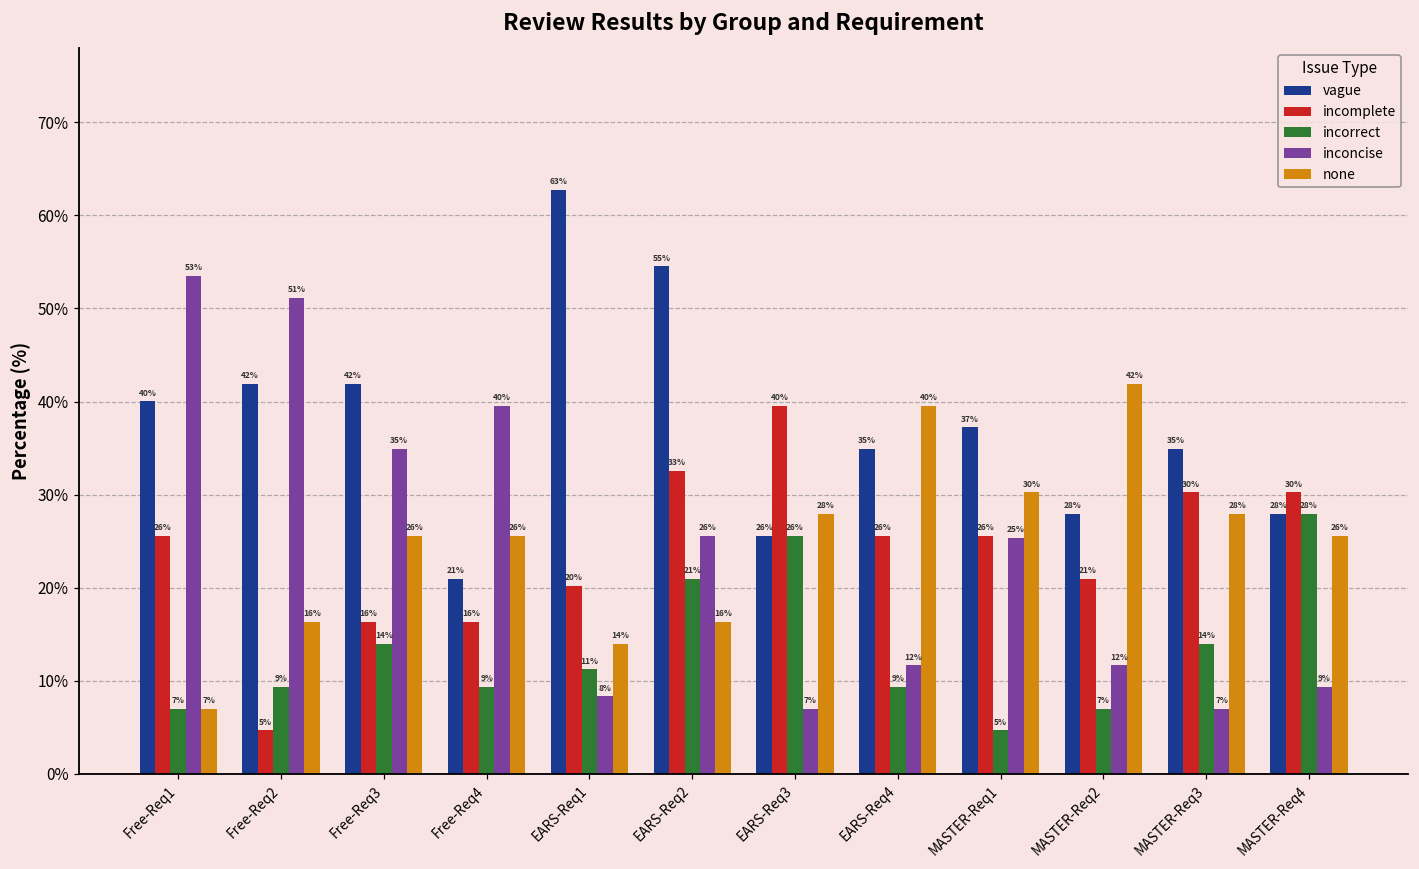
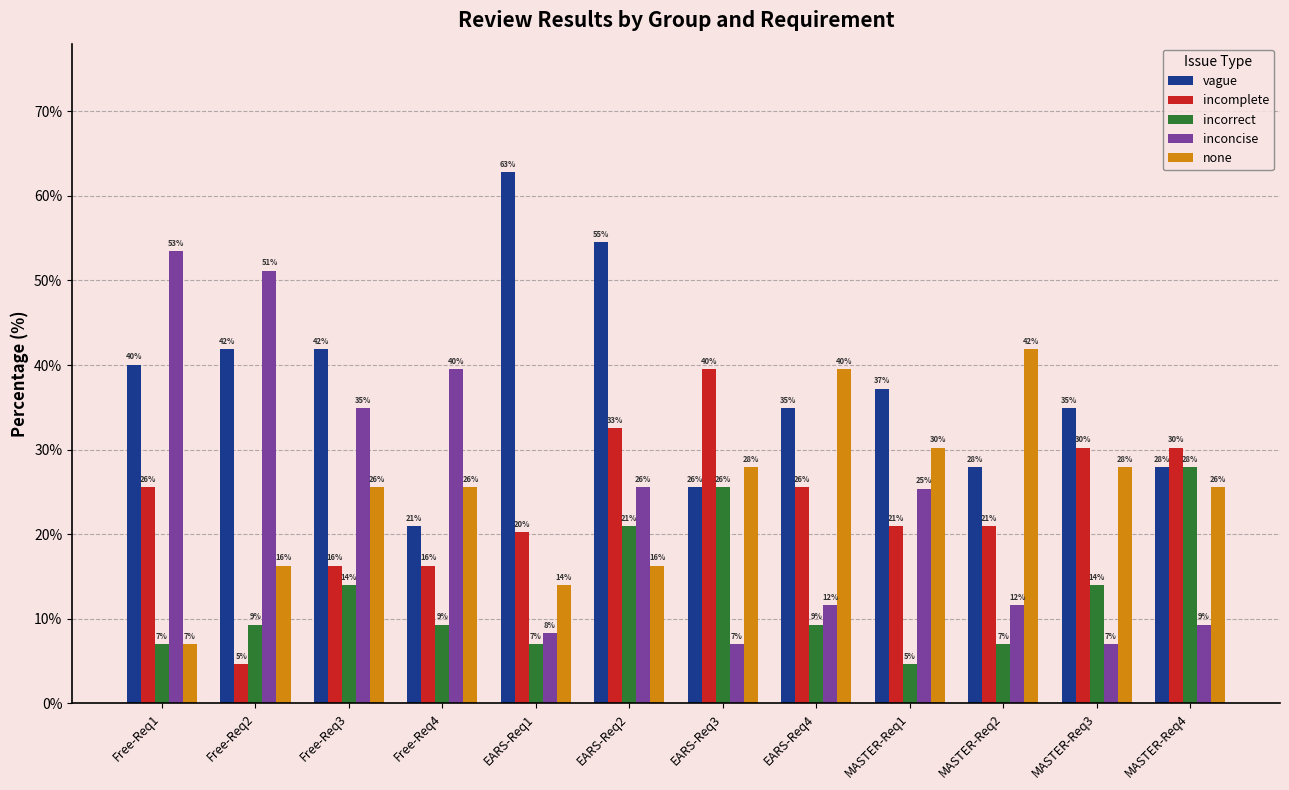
incorrect, EARS-Req1: 11% -> 7%
incomplete, MASTER-Req1: 26% -> 21%
